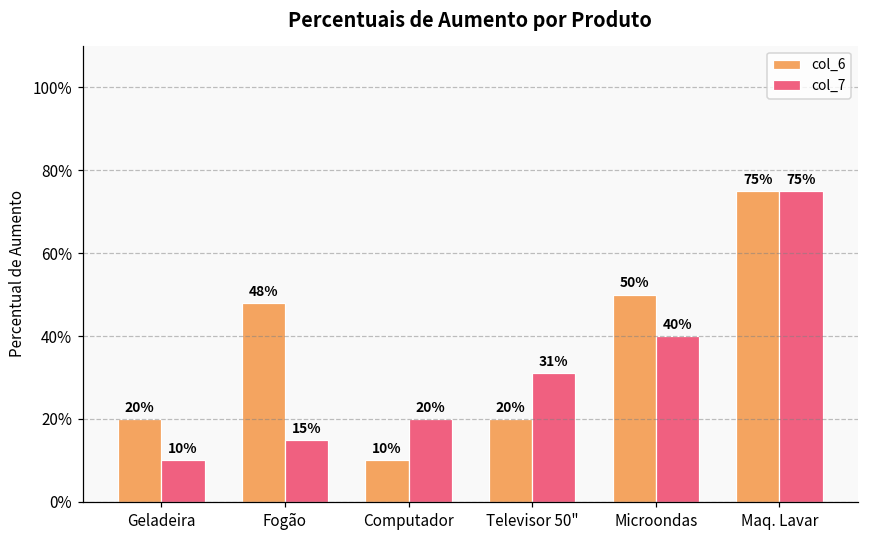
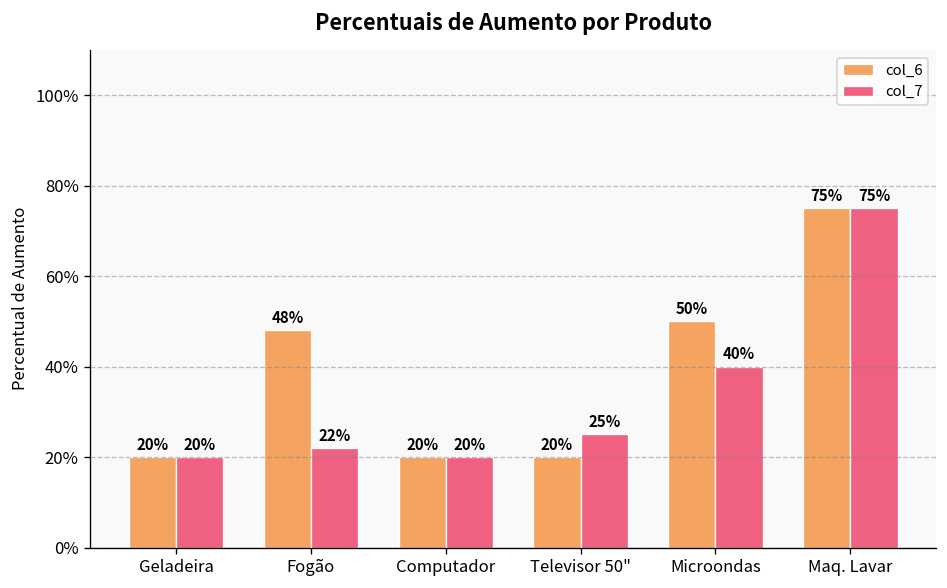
col_7, Geladeira: 10% -> 20%
col_7, Fogão: 15% -> 22%
col_6, Computador: 10% -> 20%
col_7, Televisor 50": 31% -> 25%
